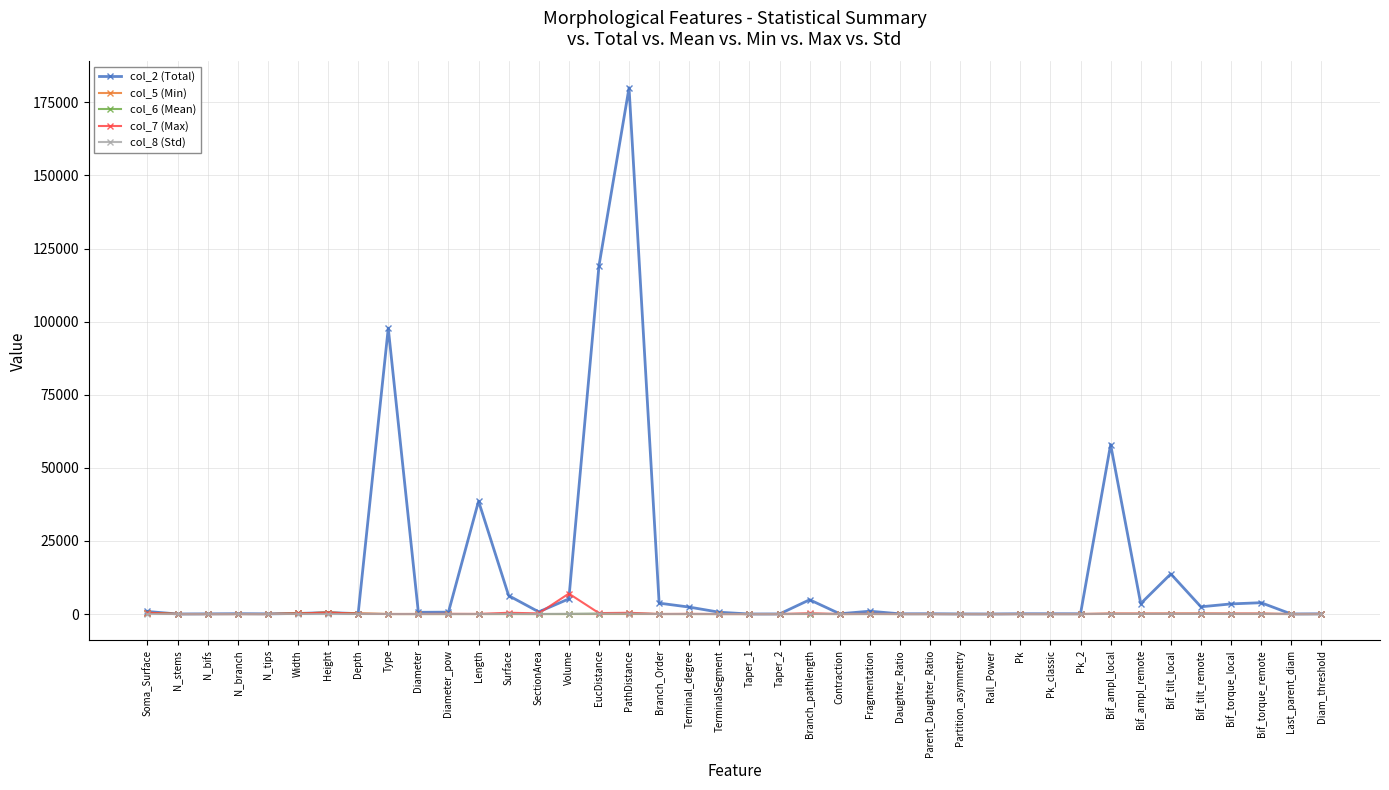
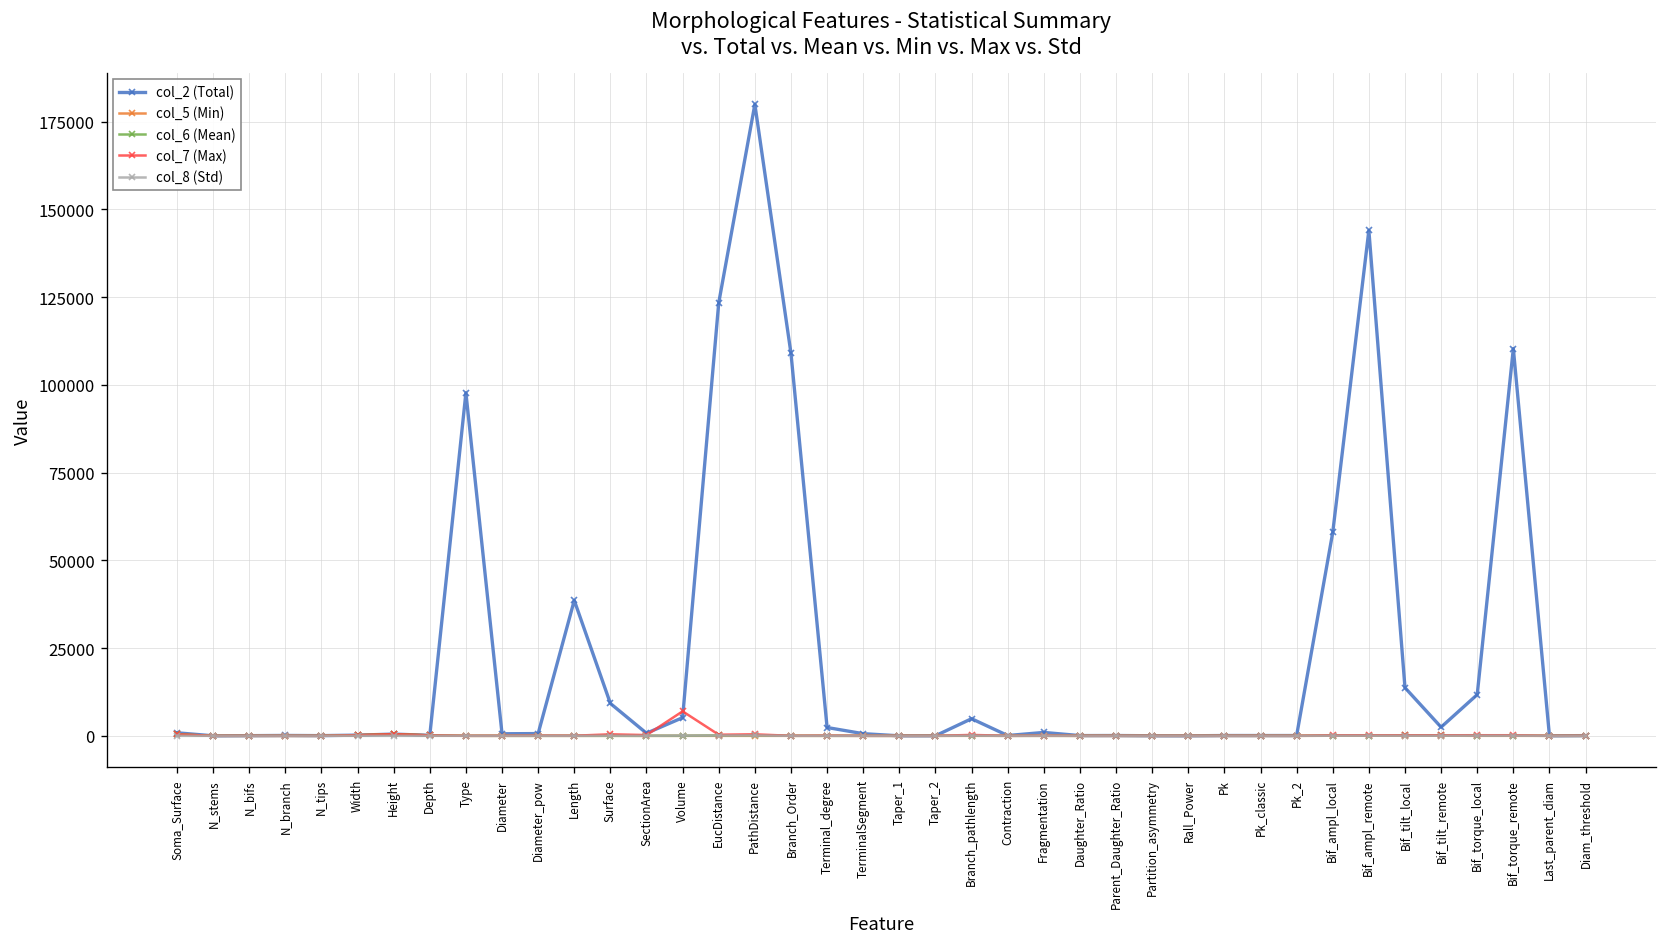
col_2 (Total), Surface: 6000 -> 9000
col_2 (Total), EucDistance: 119000 -> 123000
col_2 (Total), Branch_Order: 4000 -> 109000
col_2 (Total), Bif_ampl_remote: 4000 -> 144000
col_2 (Total), Bif_torque_local: 3000 -> 12000
col_2 (Total), Bif_torque_remote: 4000 -> 110000
